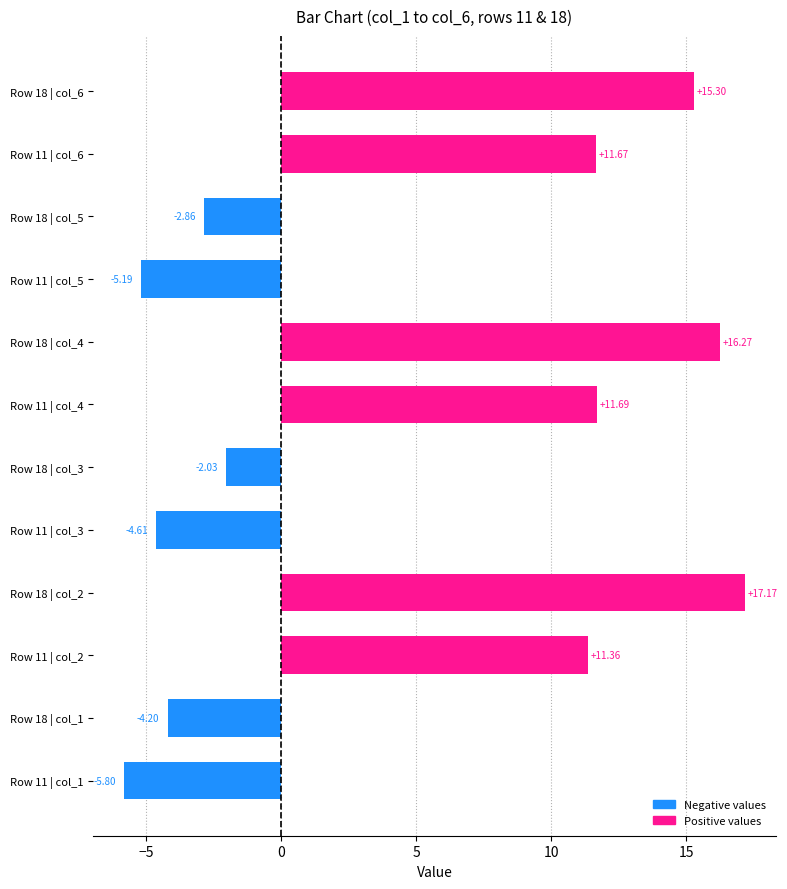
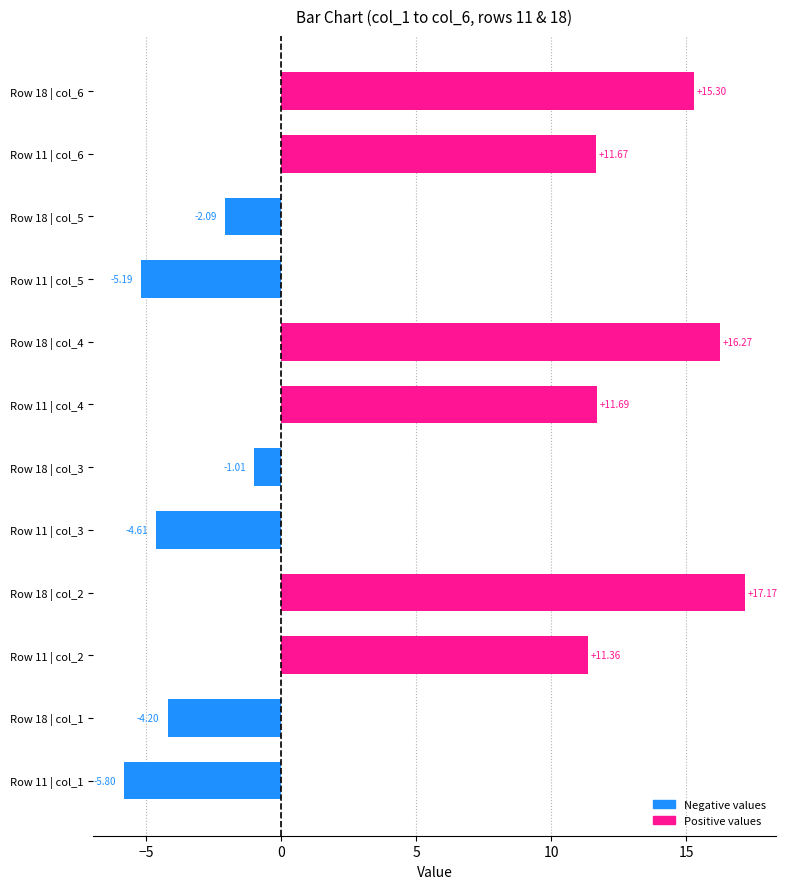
Row 18 | col_5: -2.86 -> -2.09
Row 18 | col_3: -2.03 -> -1.01
